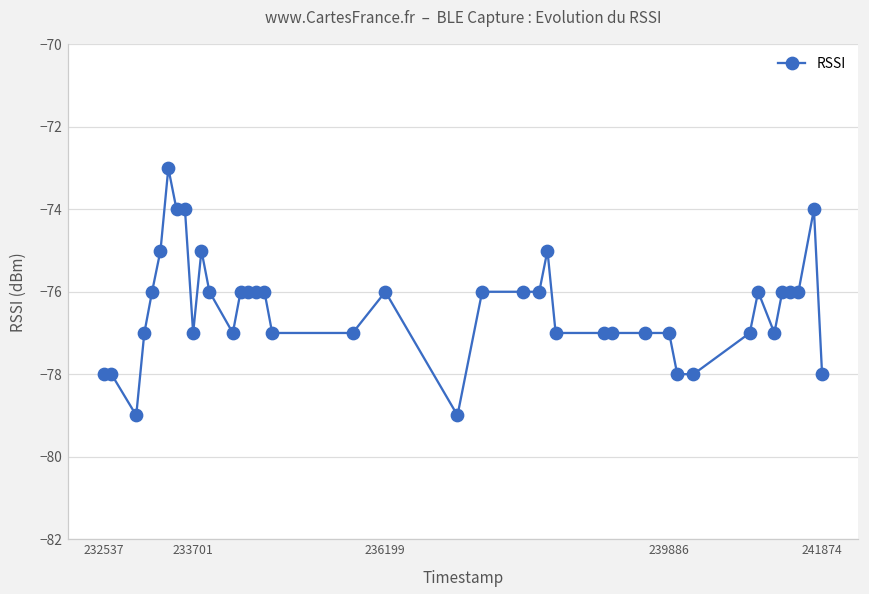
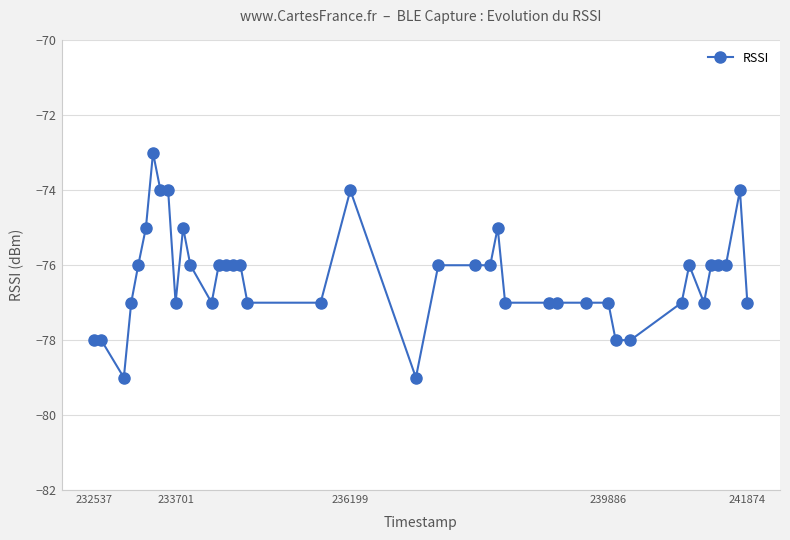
236199: -76 -> -74
241874: -78 -> -77
